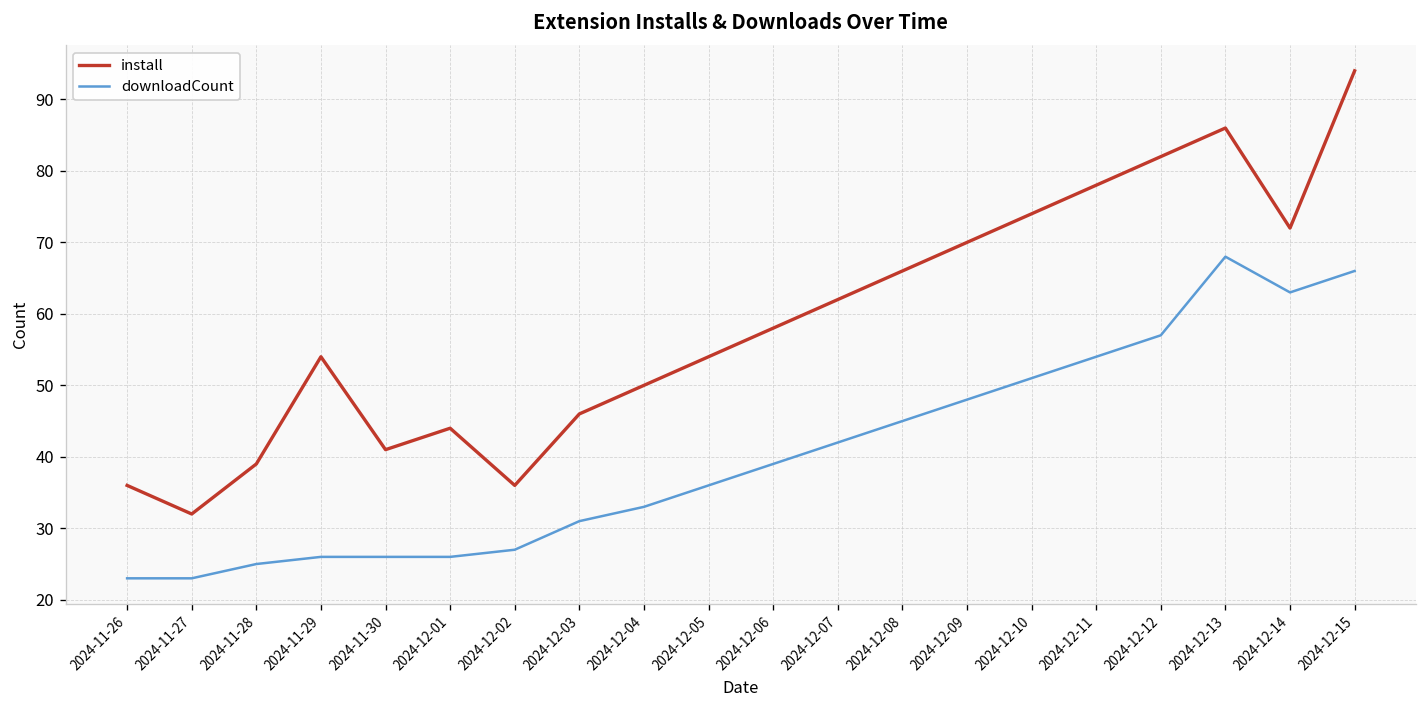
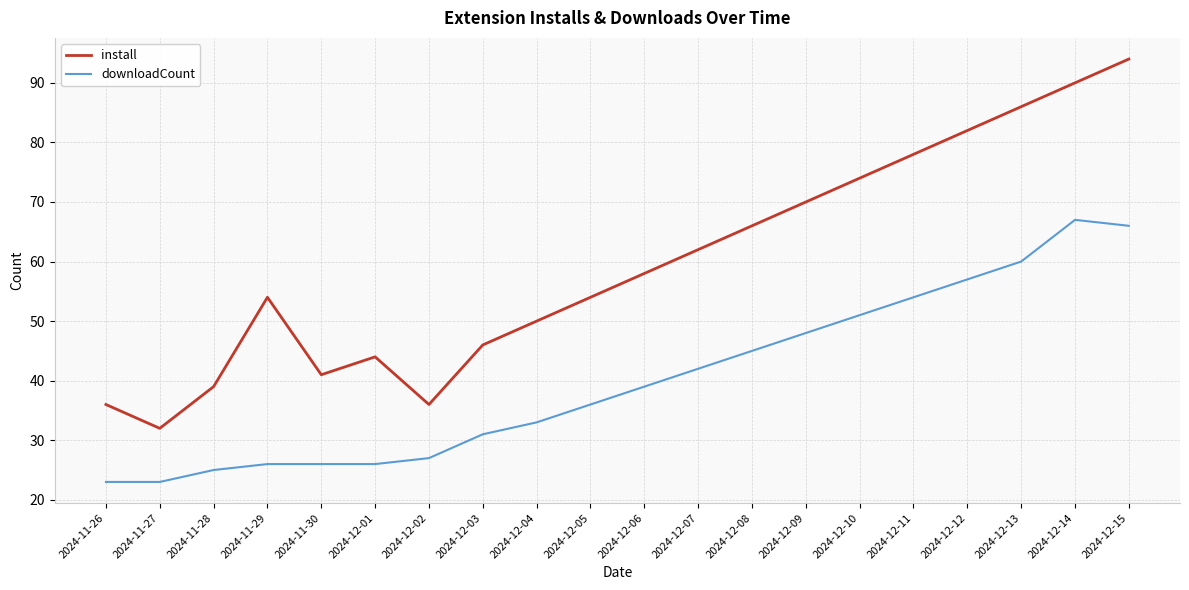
downloadCount, 2024-12-13: 68 -> 60
install, 2024-12-14: 72 -> 90
downloadCount, 2024-12-14: 63 -> 67
